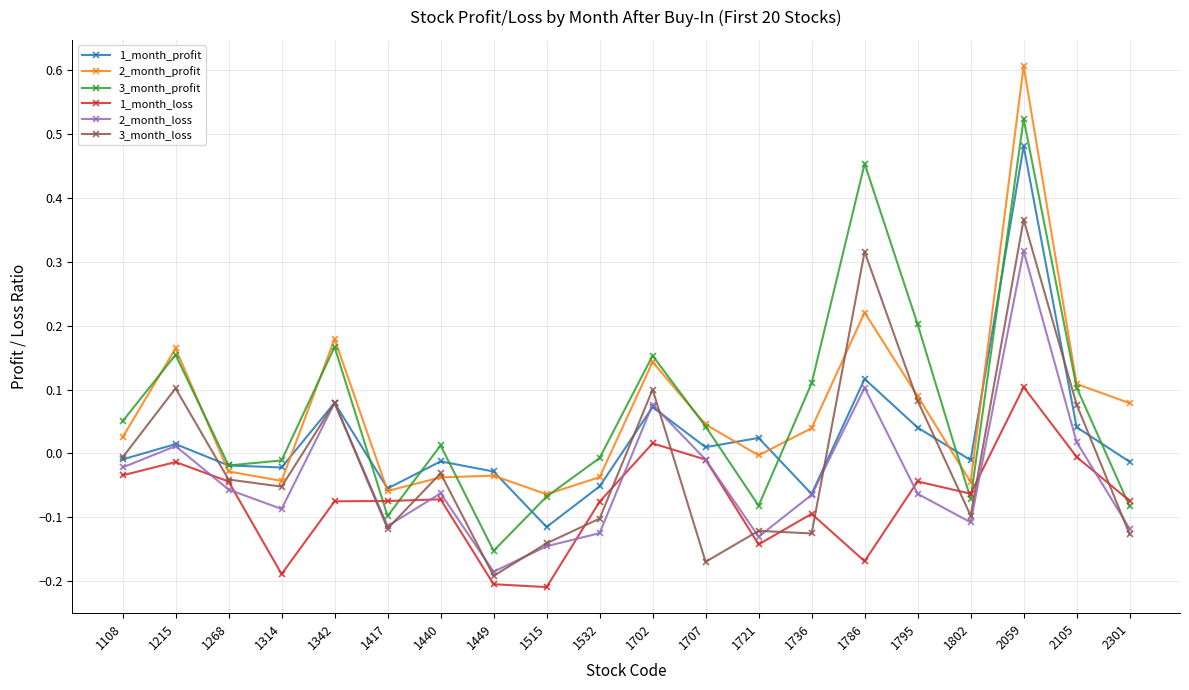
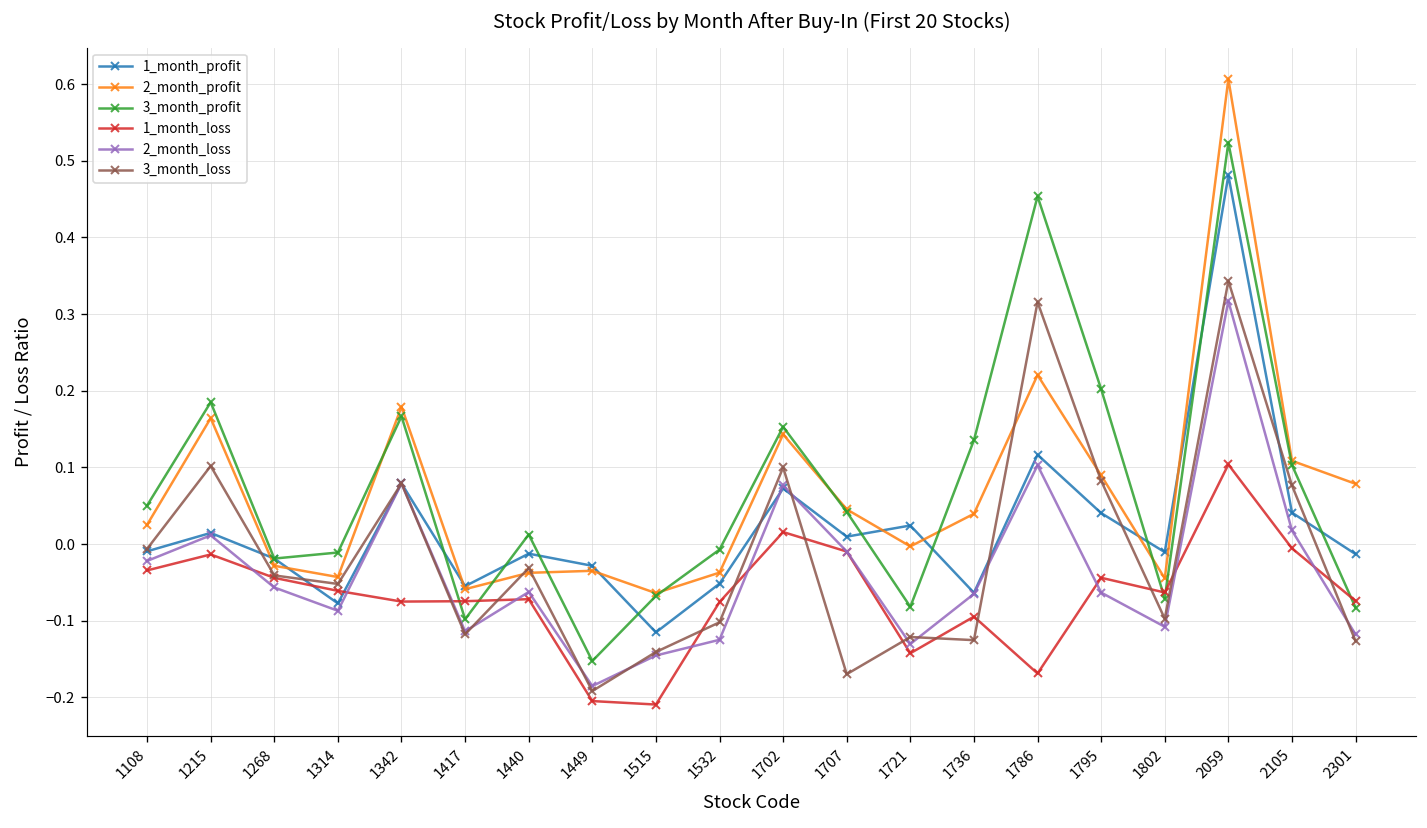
3_month_profit, 1215: 0.15 -> 0.19
1_month_profit, 1314: -0.02 -> -0.08
1_month_loss, 1314: -0.19 -> -0.06
3_month_profit, 1736: 0.11 -> 0.14
3_month_loss, 2059: 0.37 -> 0.34
